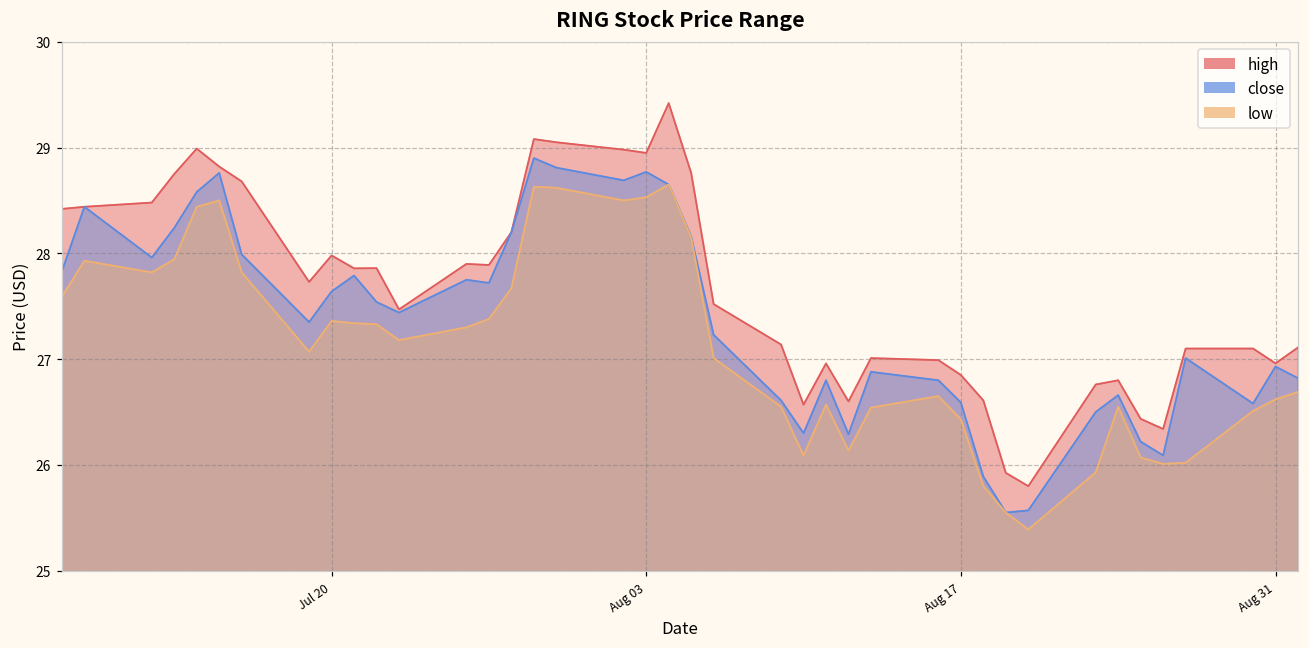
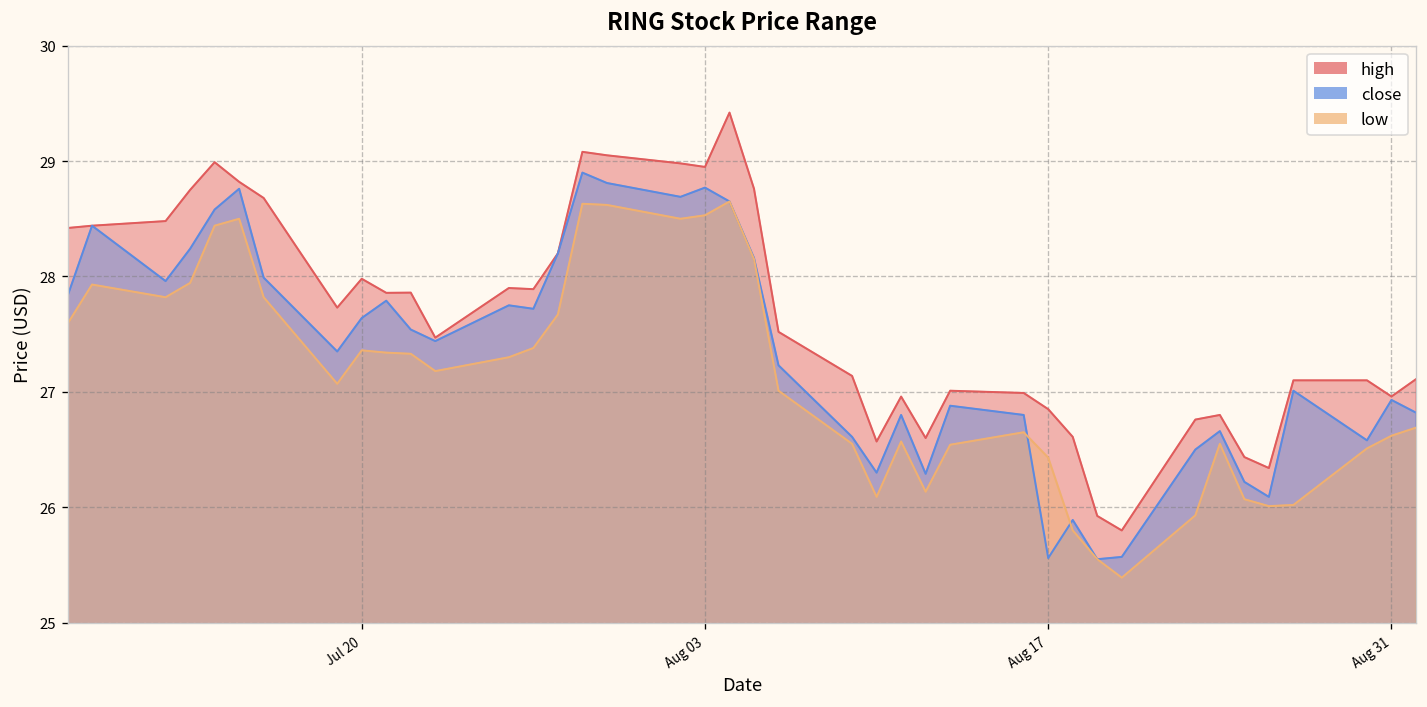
close, Aug 17: 26.6 -> 25.6
